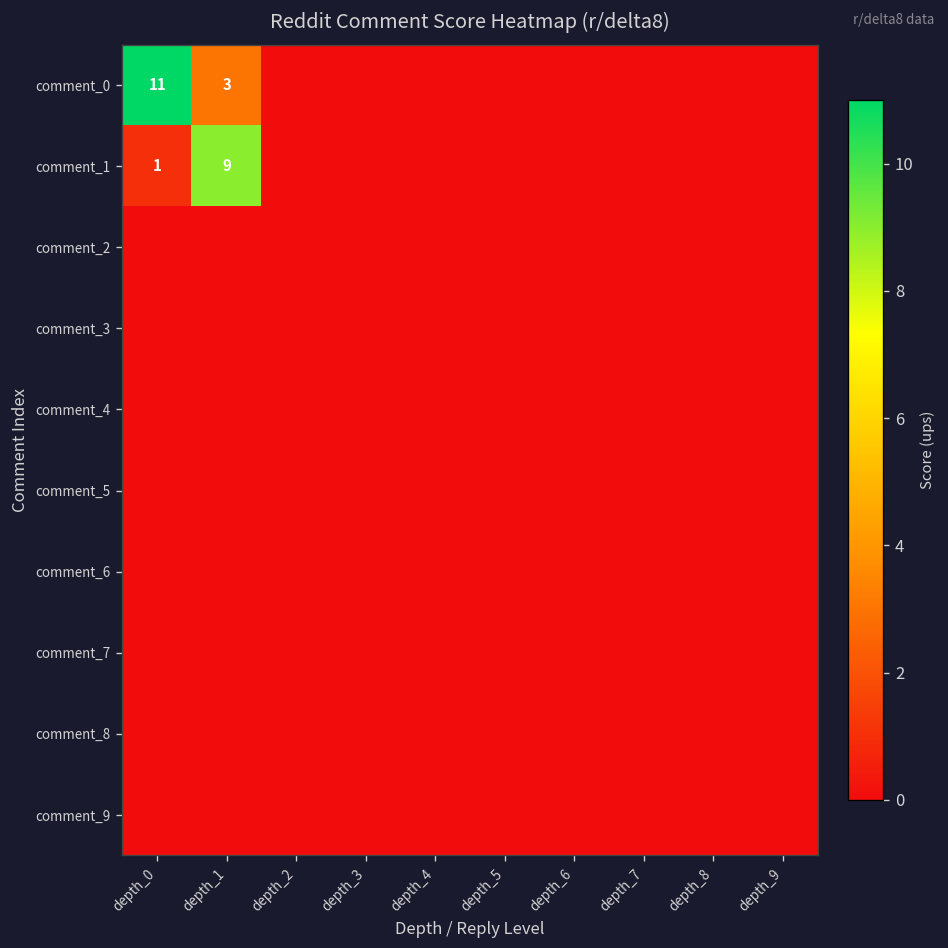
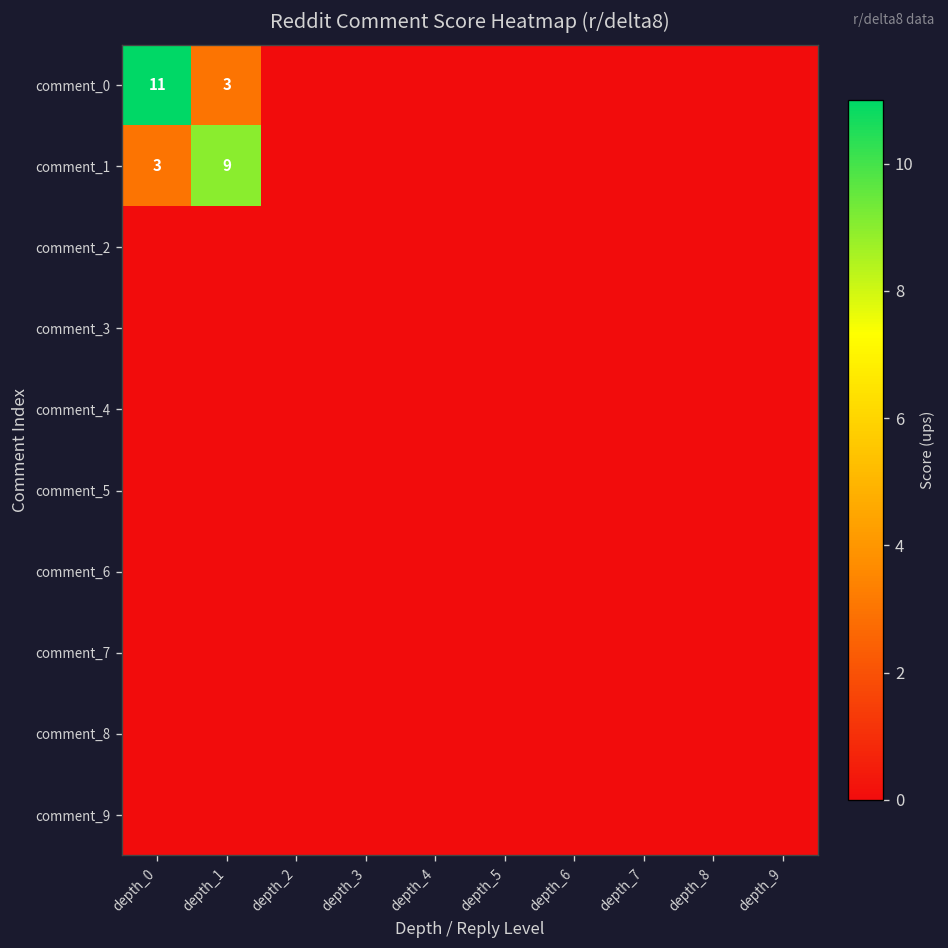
comment_1, depth_0: 1 -> 3
